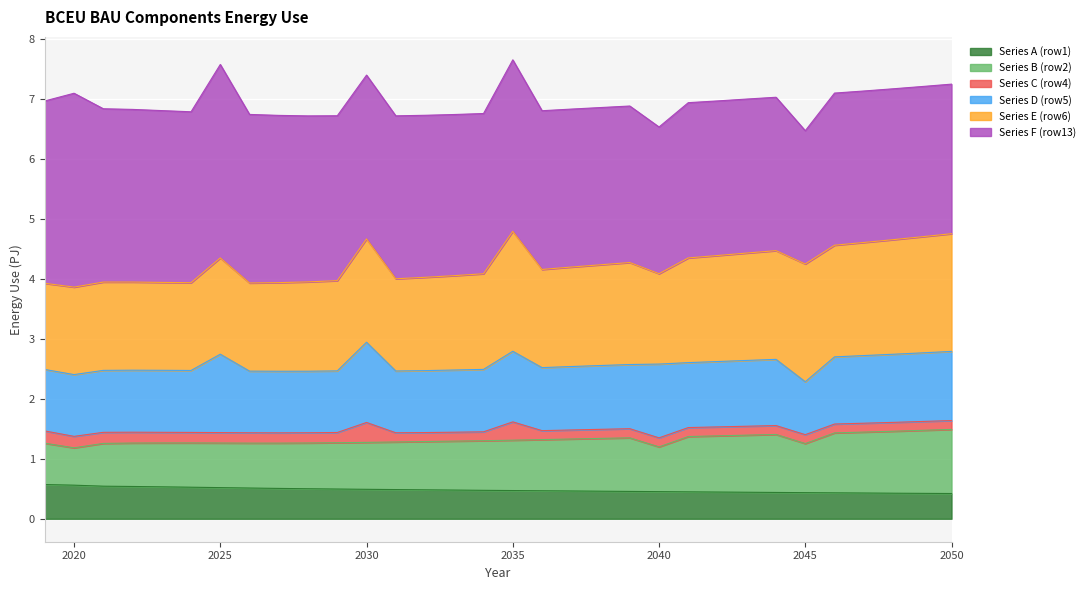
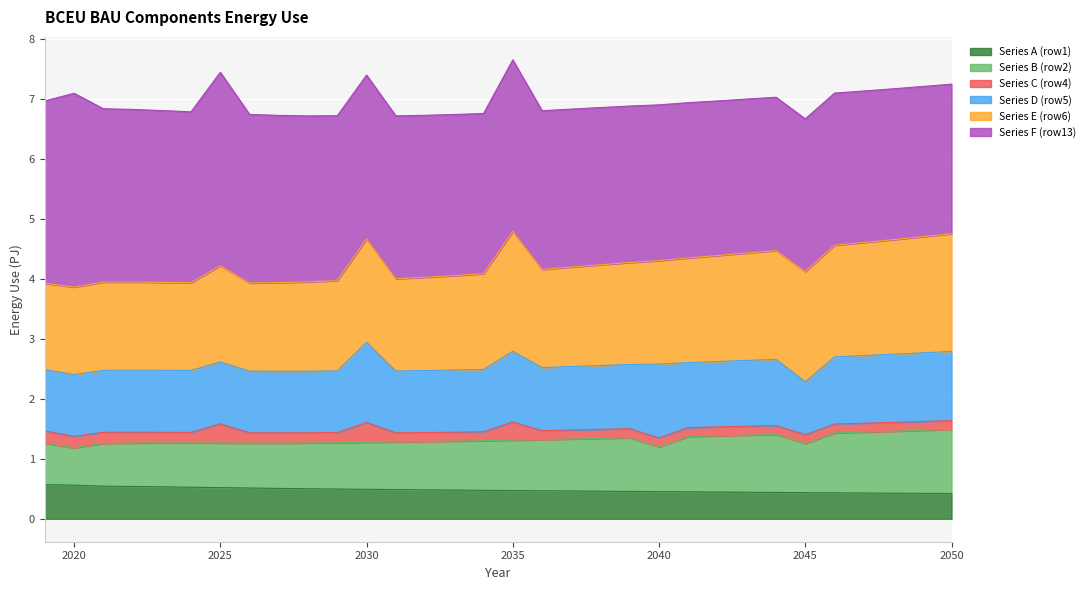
Series C (row4), 2025: 0.2 -> 0.3
Series D (row5), 2025: 1.3 -> 1.0
Series E (row6), 2040: 1.5 -> 1.7
Series F (row13), 2040: 2.4 -> 2.6
Series E (row6), 2045: 2.0 -> 1.8
Series F (row13), 2045: 2.2 -> 2.5
